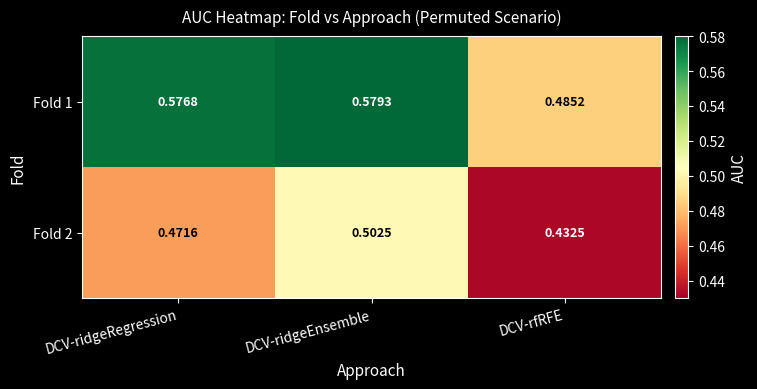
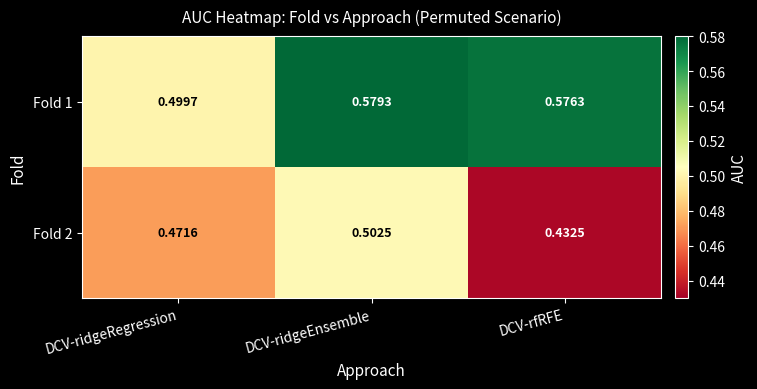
Fold 1, DCV-ridgeRegression: 0.5768 -> 0.4997
Fold 1, DCV-rfRFE: 0.4852 -> 0.5763
